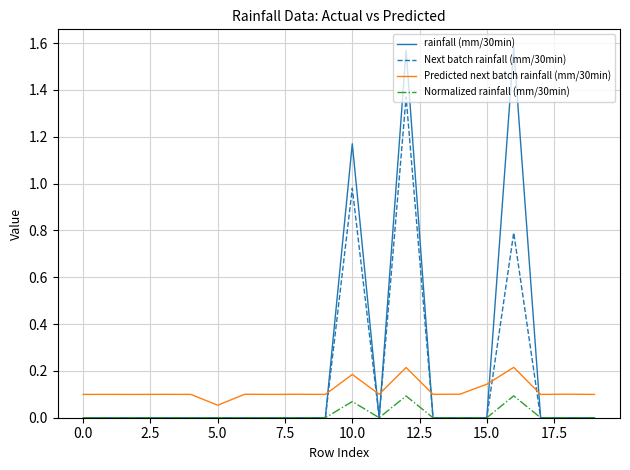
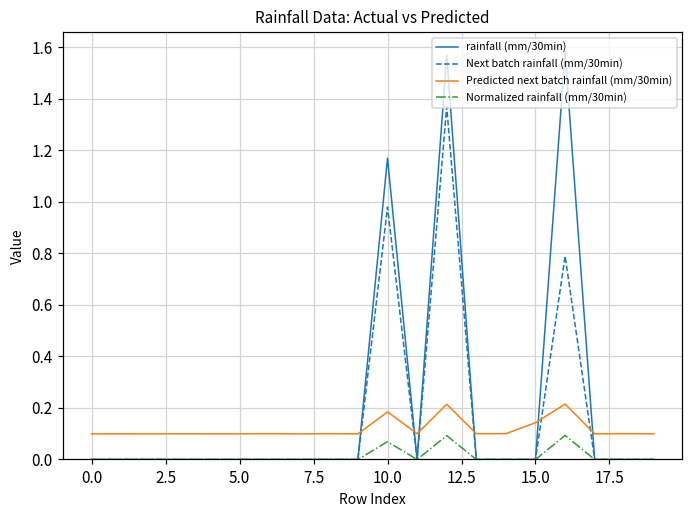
Predicted next batch rainfall (mm/30min), 5.0: 0.05 -> 0.10
